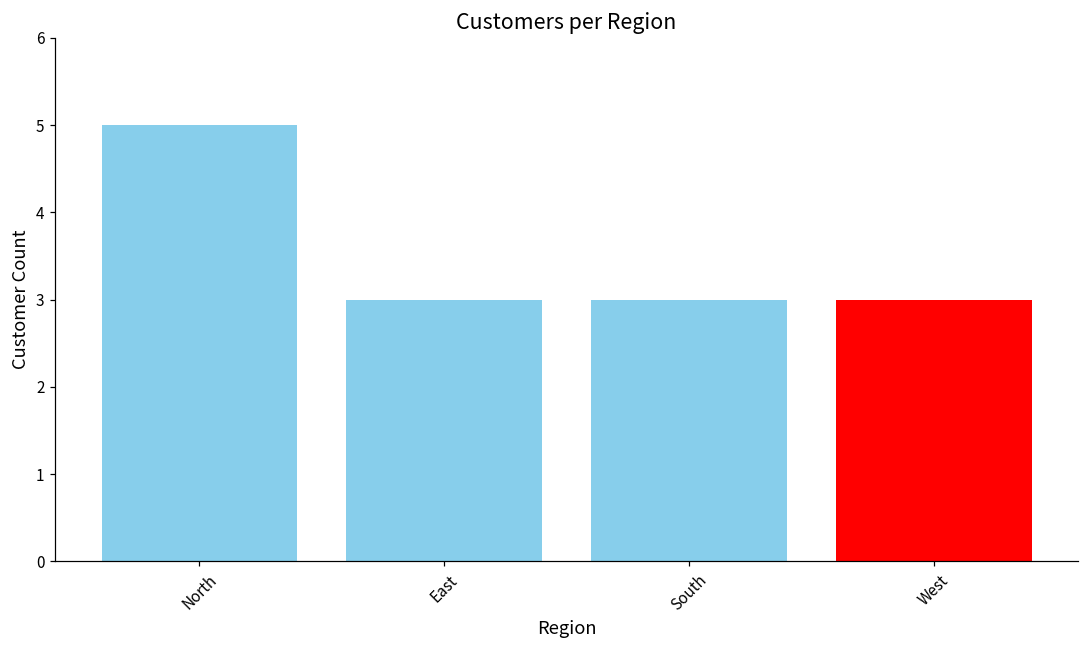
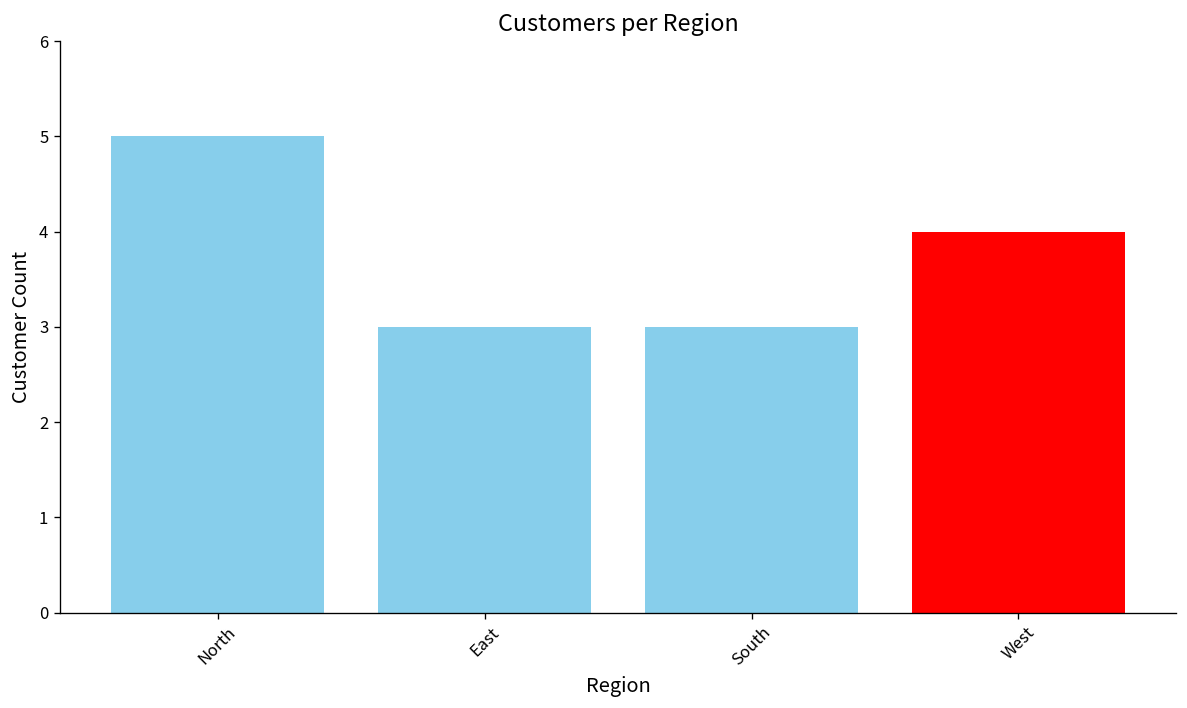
West: 3 -> 4
